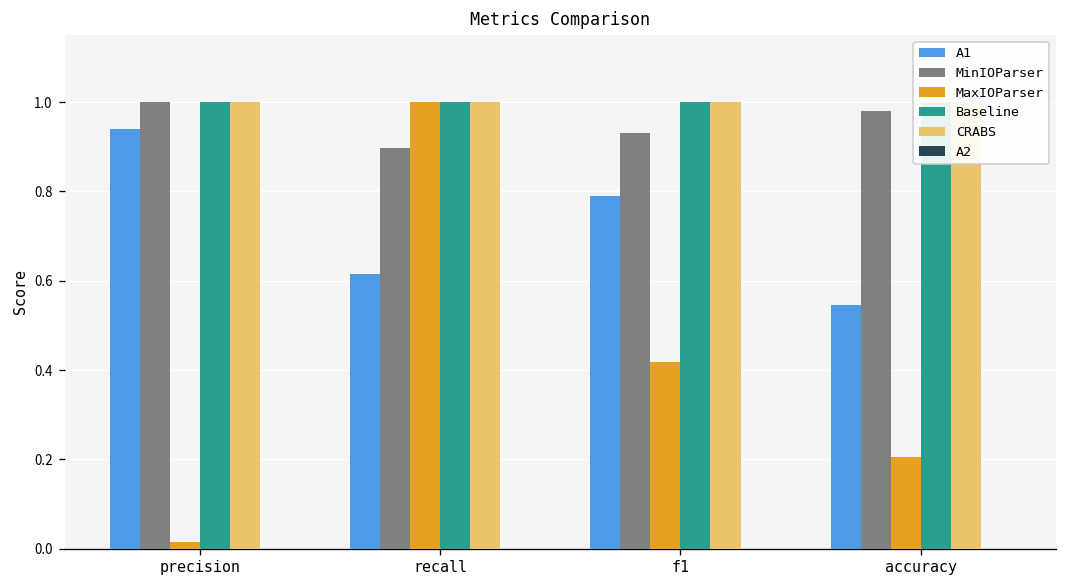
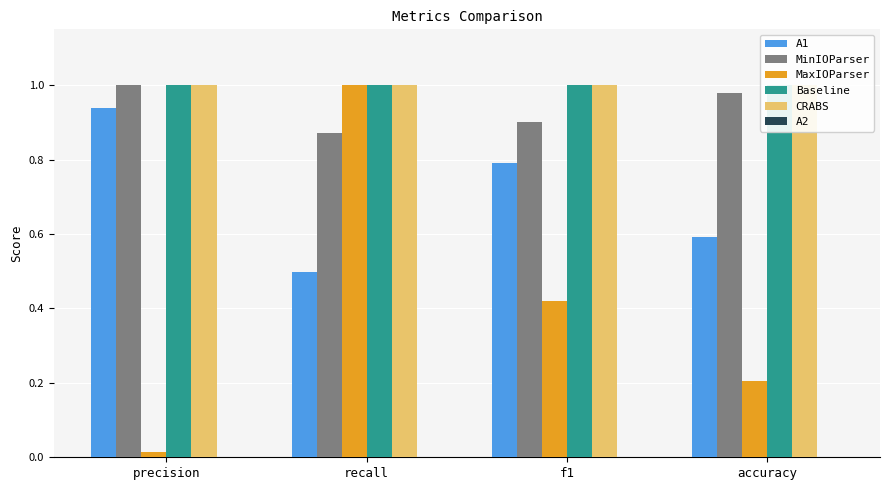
A1, recall: 0.62 -> 0.50
MinIOParser, recall: 0.90 -> 0.87
MinIOParser, f1: 0.93 -> 0.90
A1, accuracy: 0.55 -> 0.59
